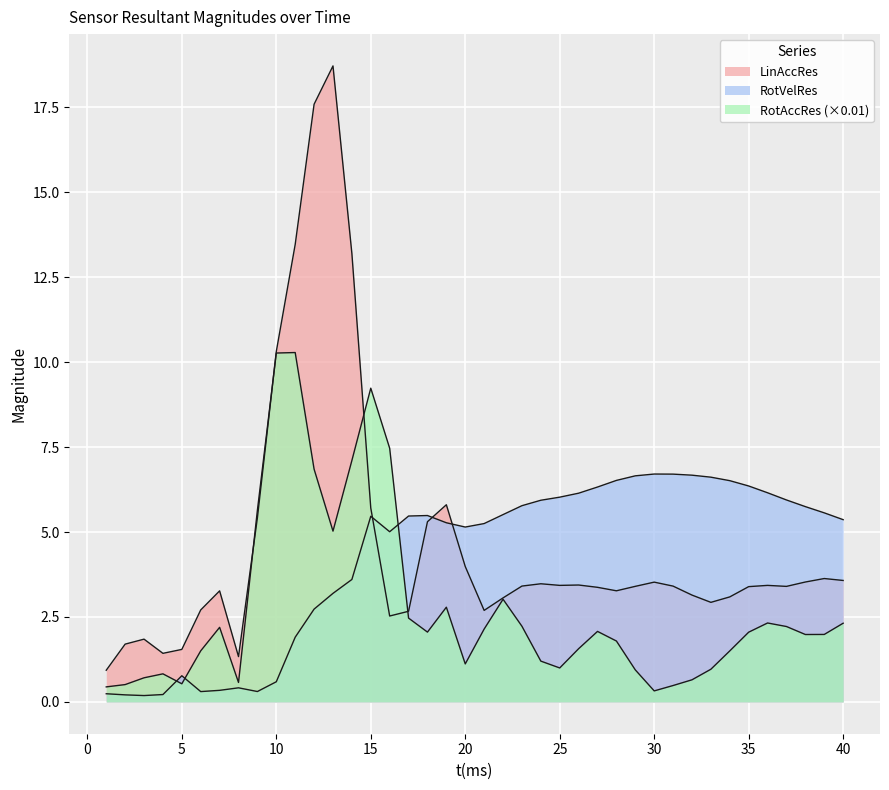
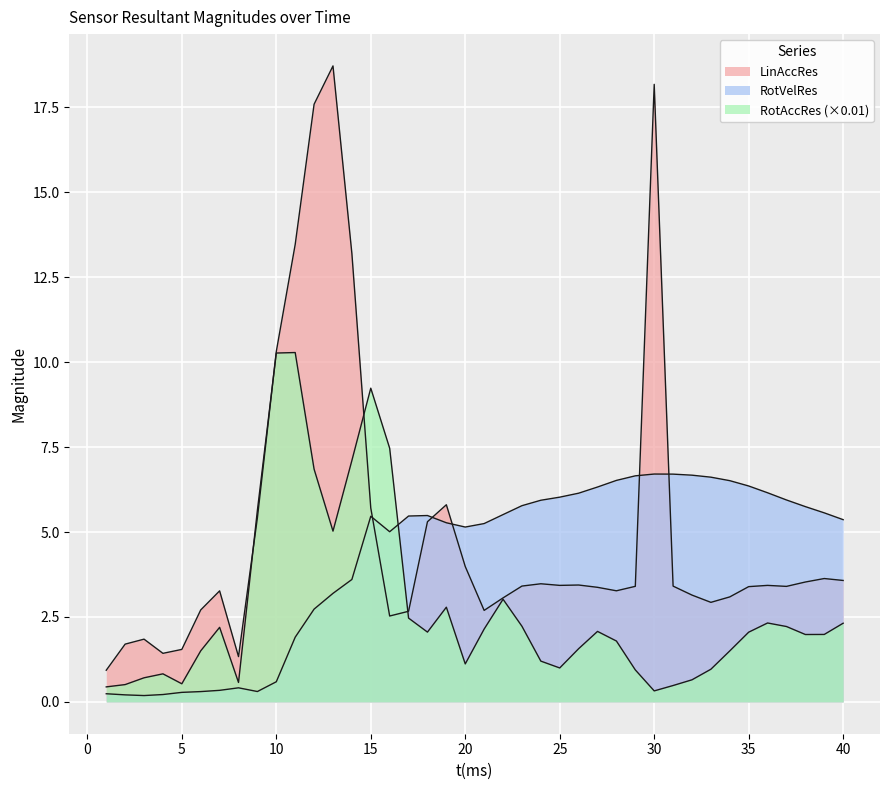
RotVelRes, 5: 0.8 -> 0.3
LinAccRes, 30: 3.5 -> 18.2
